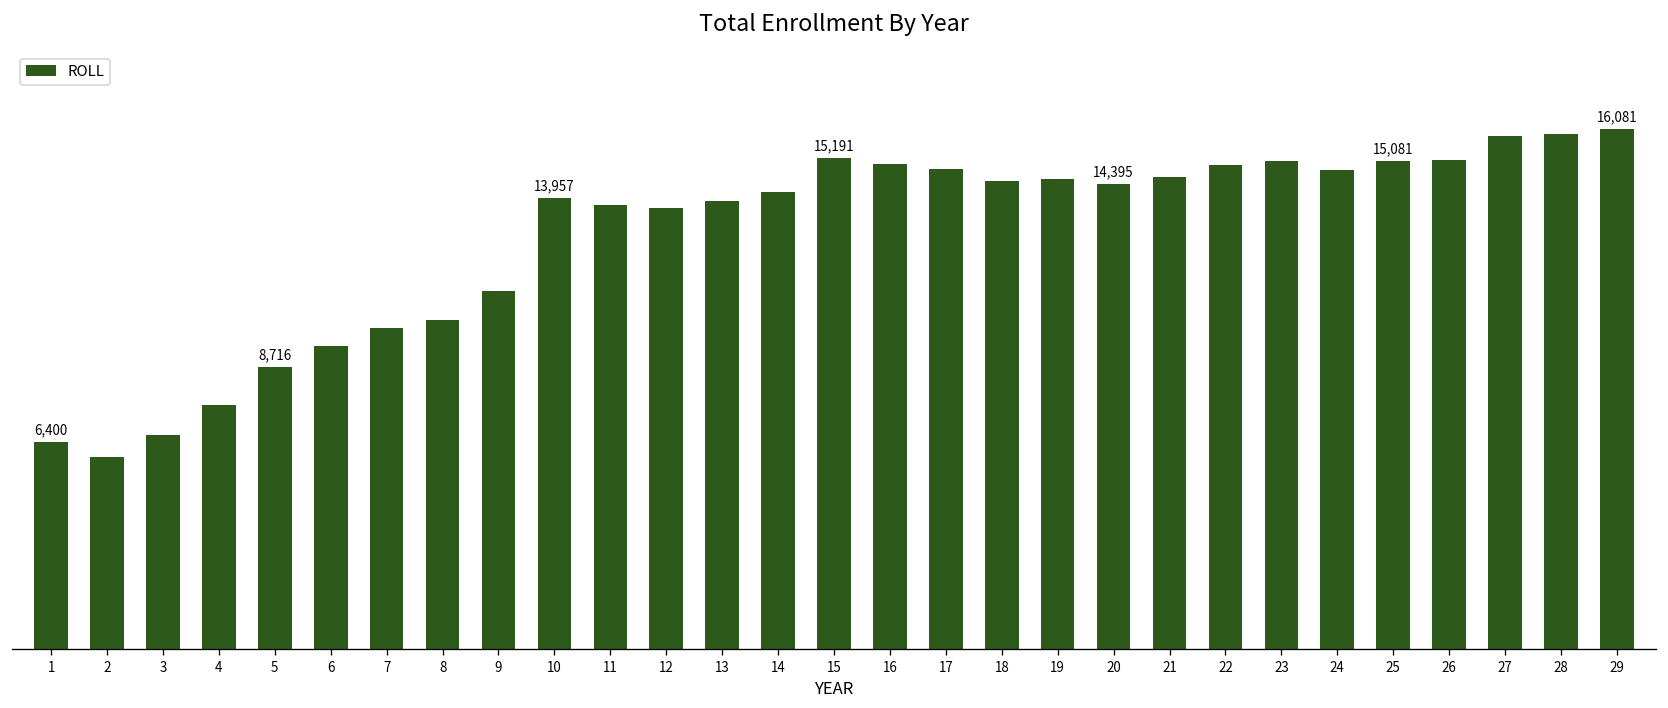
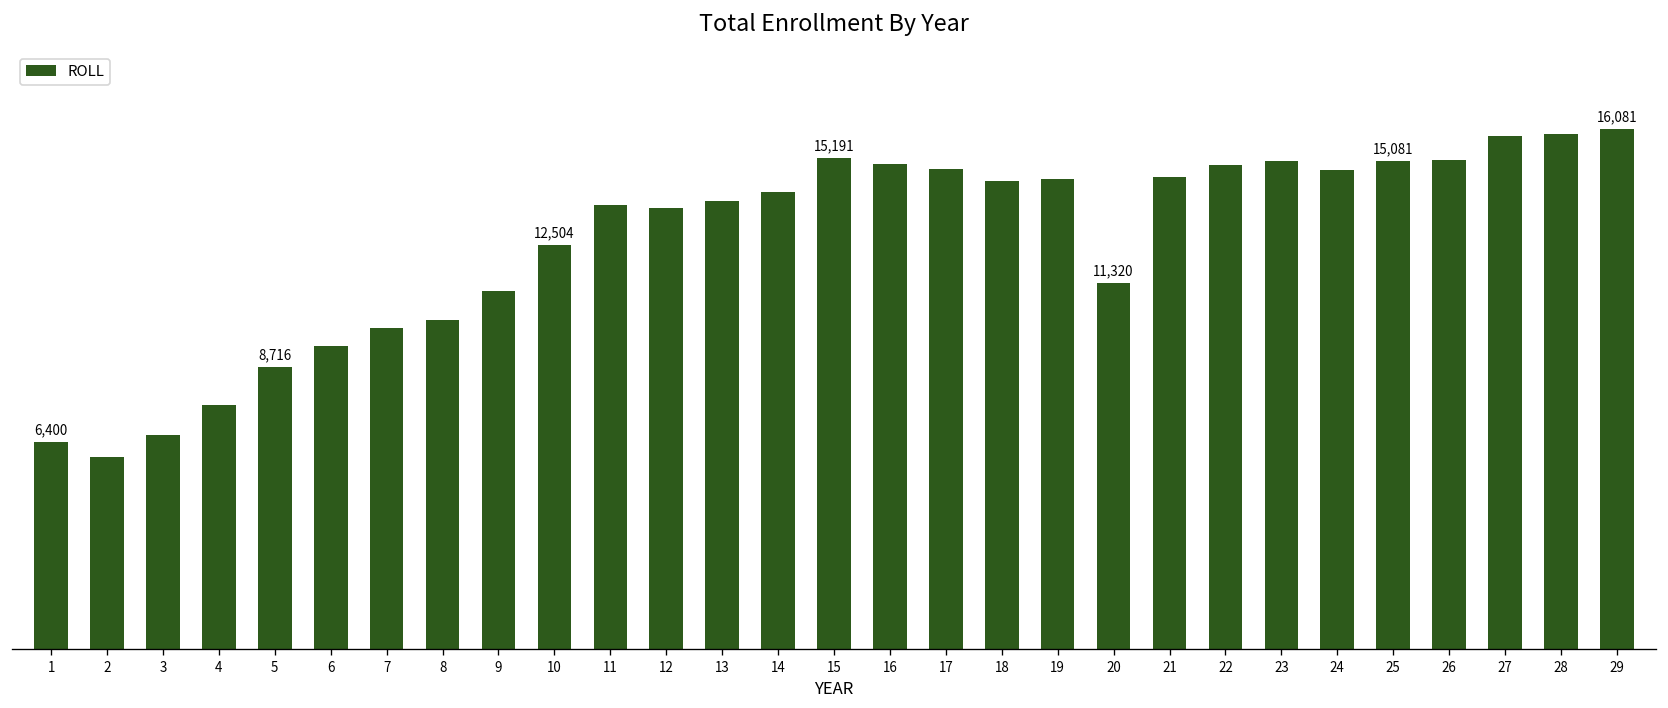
10: 13,957 -> 12,504
20: 14,395 -> 11,320
